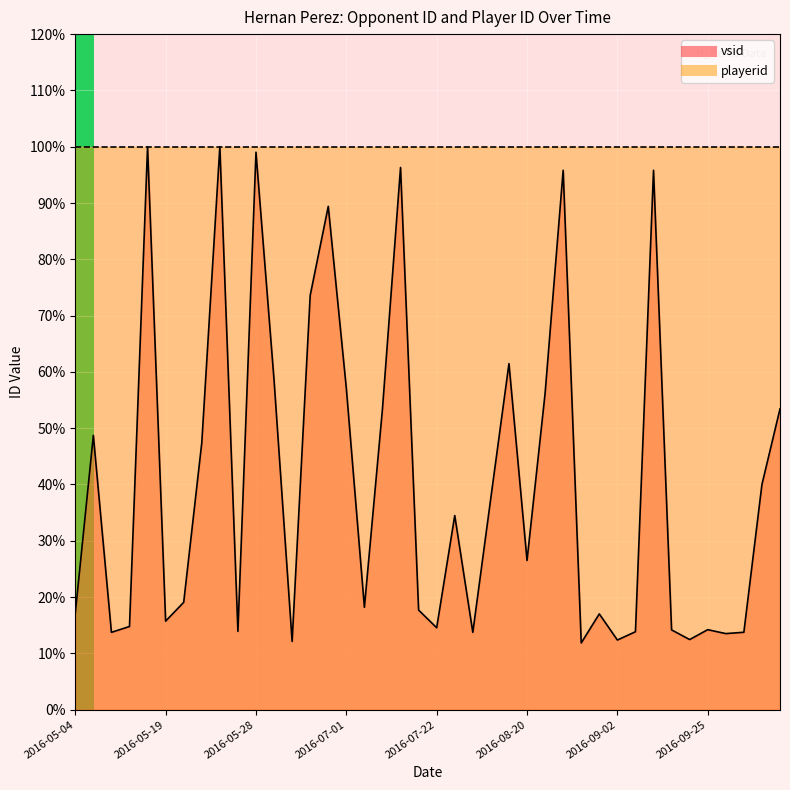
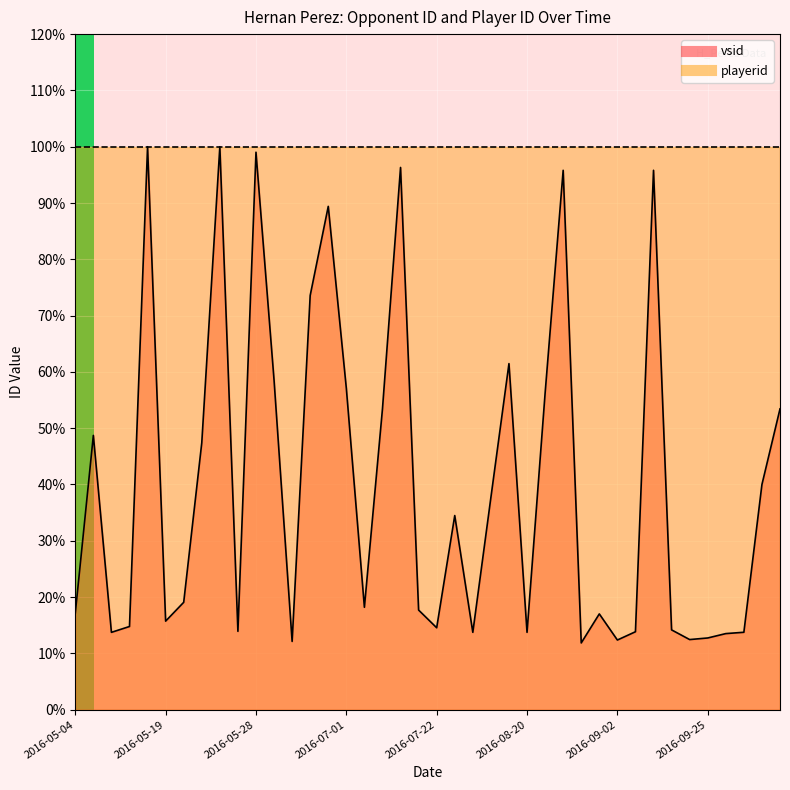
vsid, 2016-08-20: 27% -> 14%
vsid, 2016-09-25: 14% -> 13%
